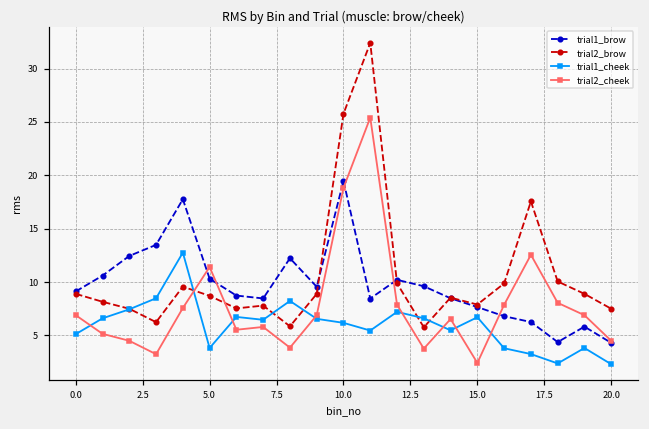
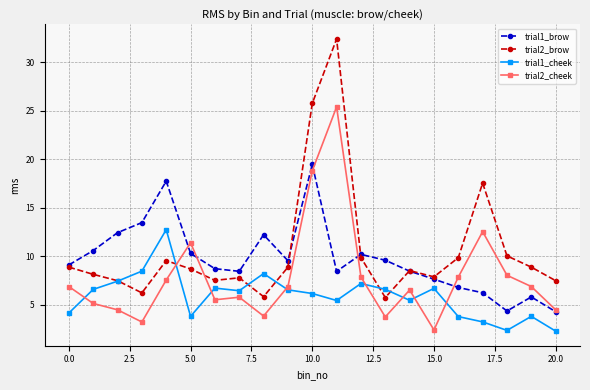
trial1_cheek, 0.0: 5 -> 4
